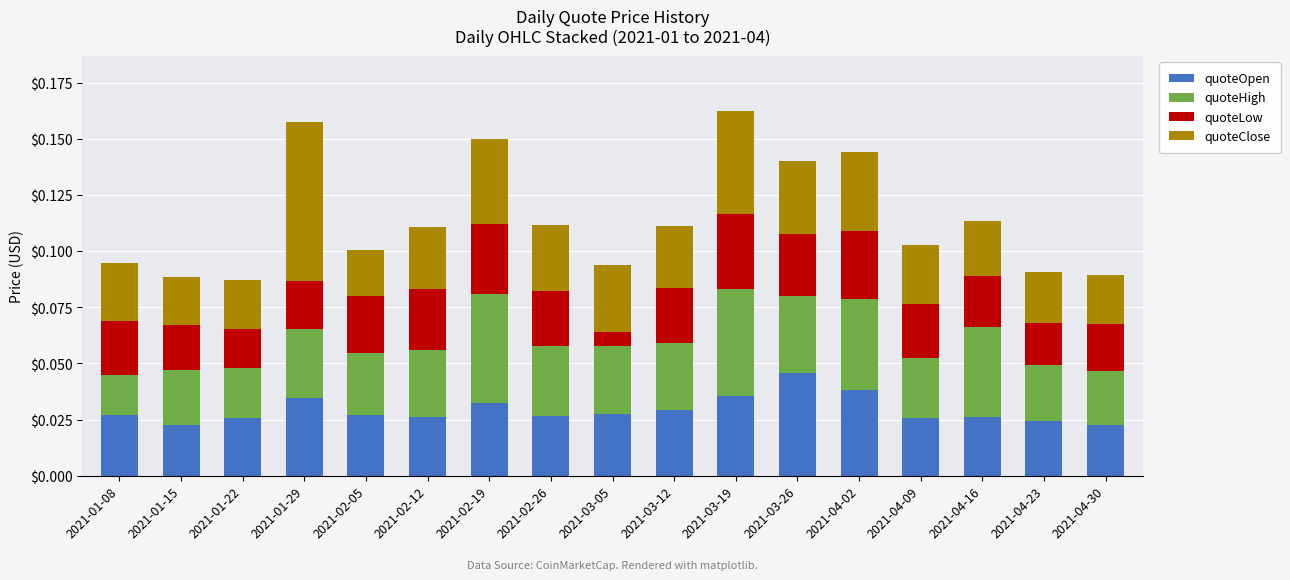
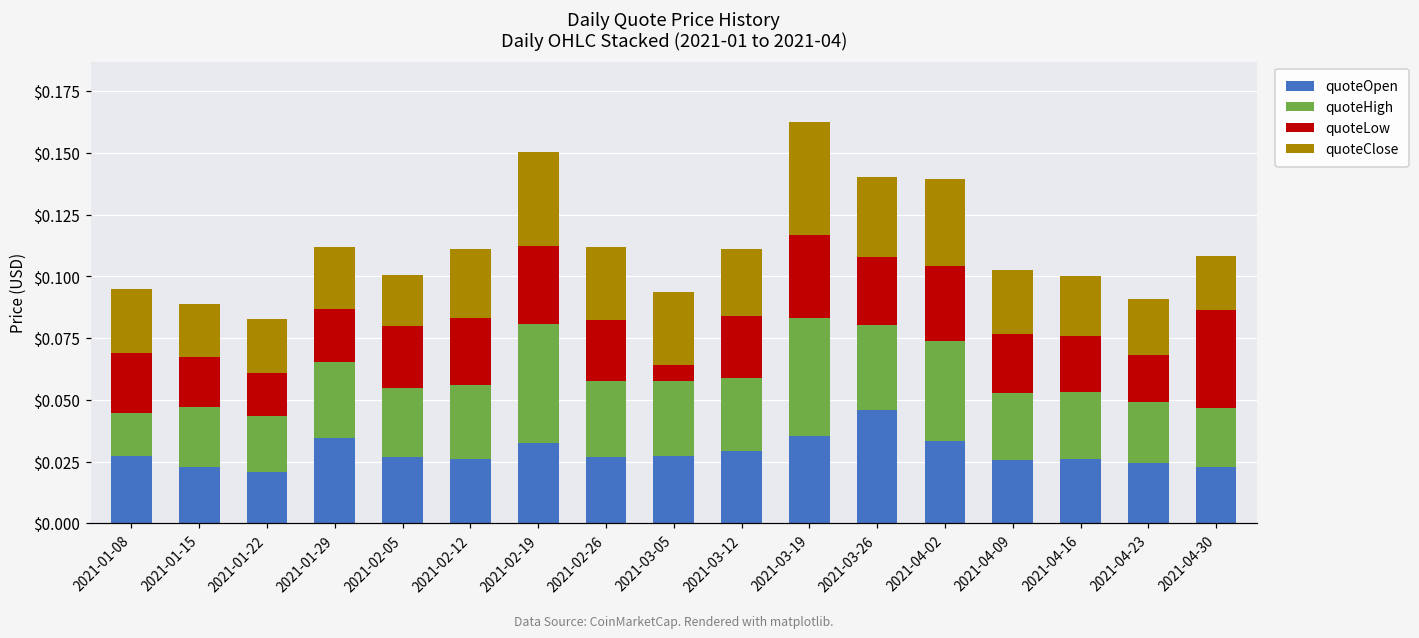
quoteOpen, 2021-01-22: $0.026 -> $0.021
quoteClose, 2021-01-29: $0.071 -> $0.025
quoteOpen, 2021-04-02: $0.038 -> $0.033
quoteHigh, 2021-04-16: $0.040 -> $0.027
quoteLow, 2021-04-30: $0.021 -> $0.040
